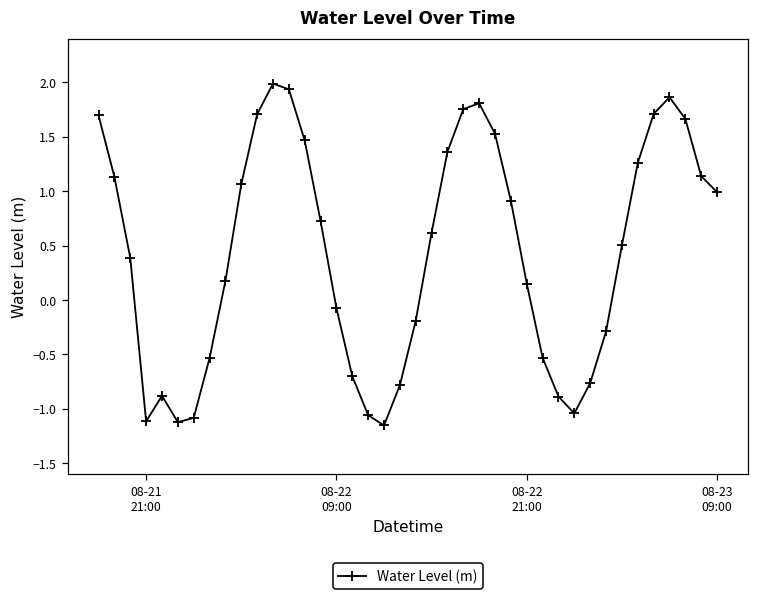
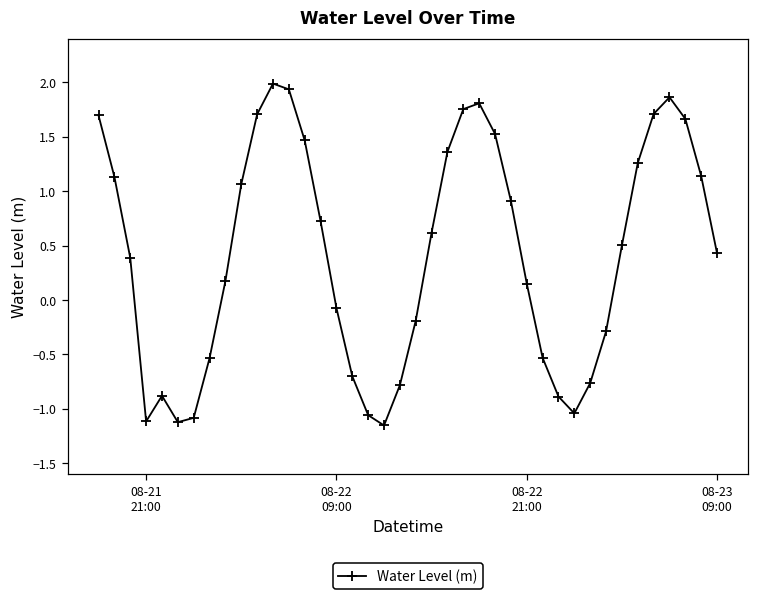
08-23 09:00: 1.0 -> 0.4
